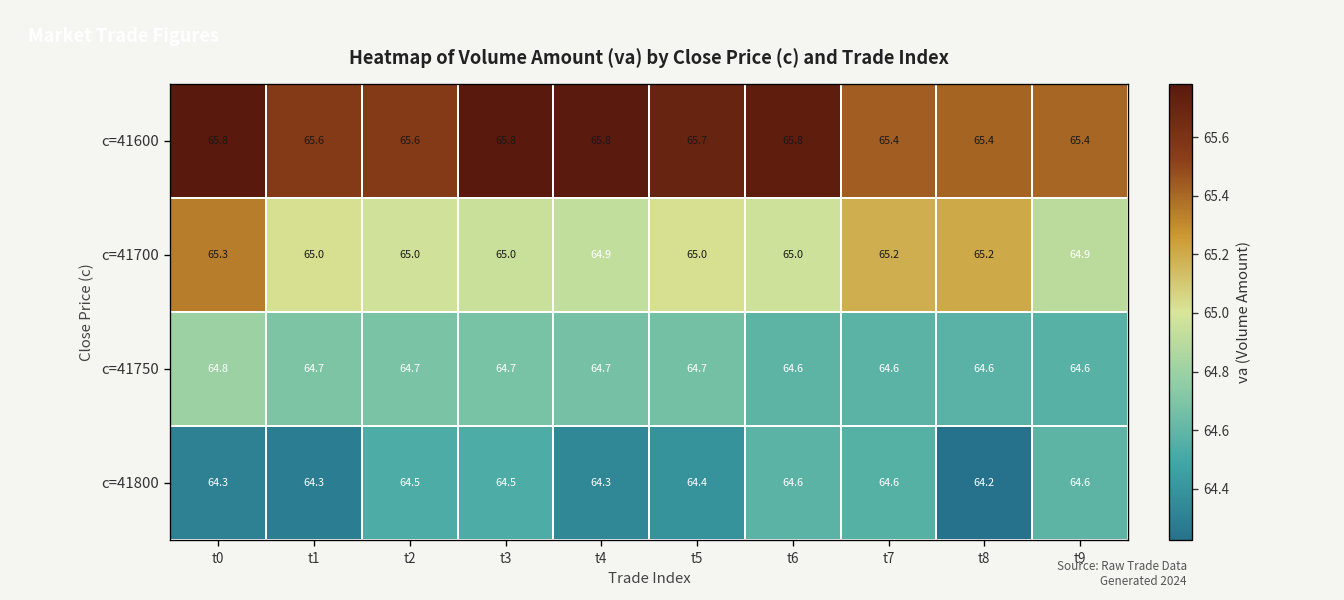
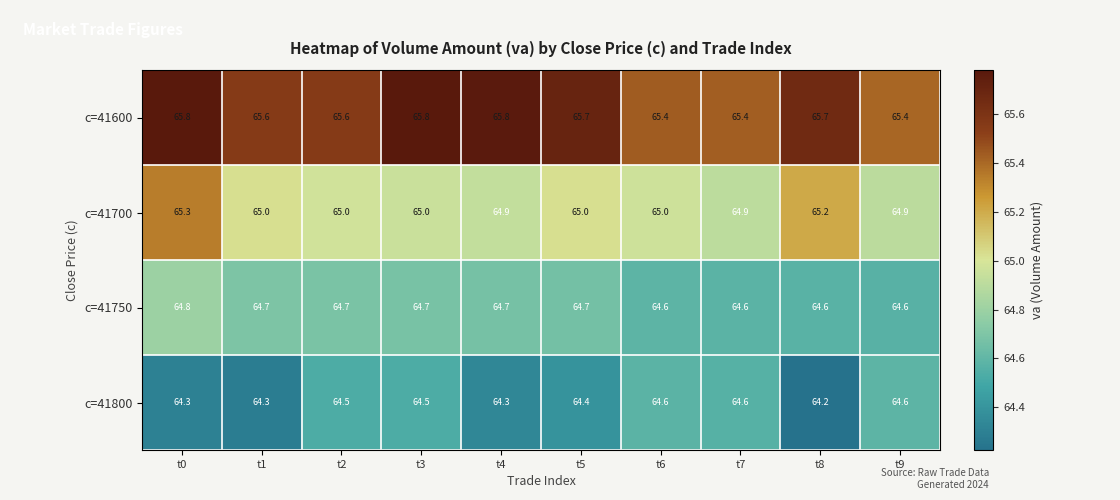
c=41600, t6: 65.8 -> 65.4
c=41600, t8: 65.4 -> 65.7
c=41700, t7: 65.2 -> 64.9
